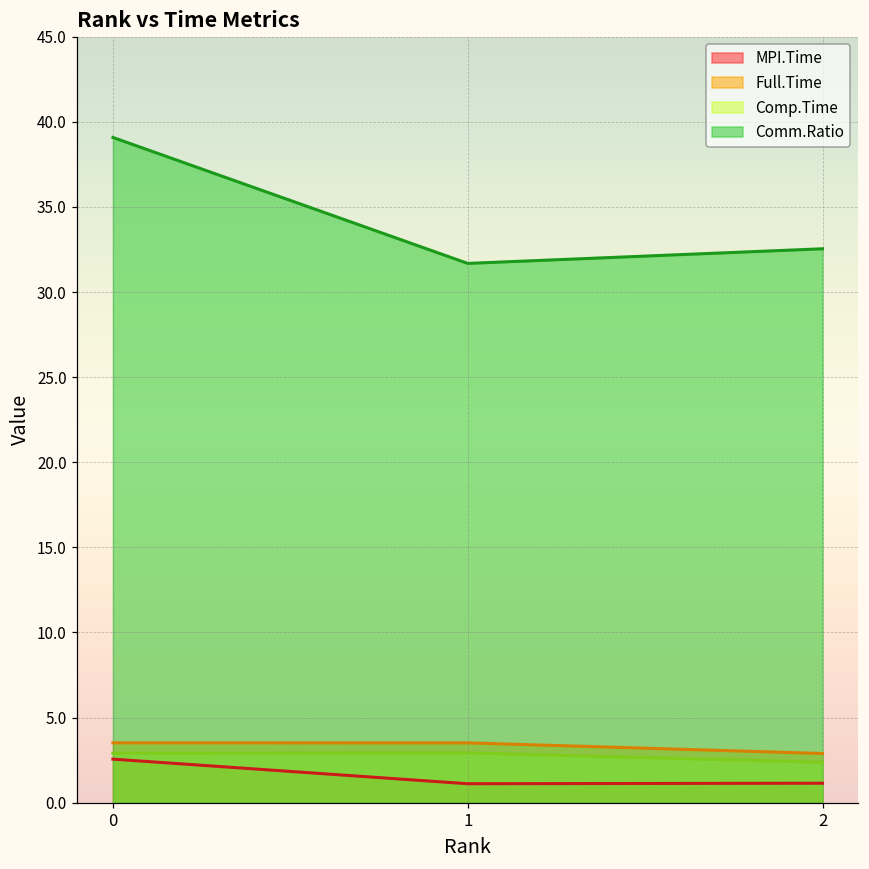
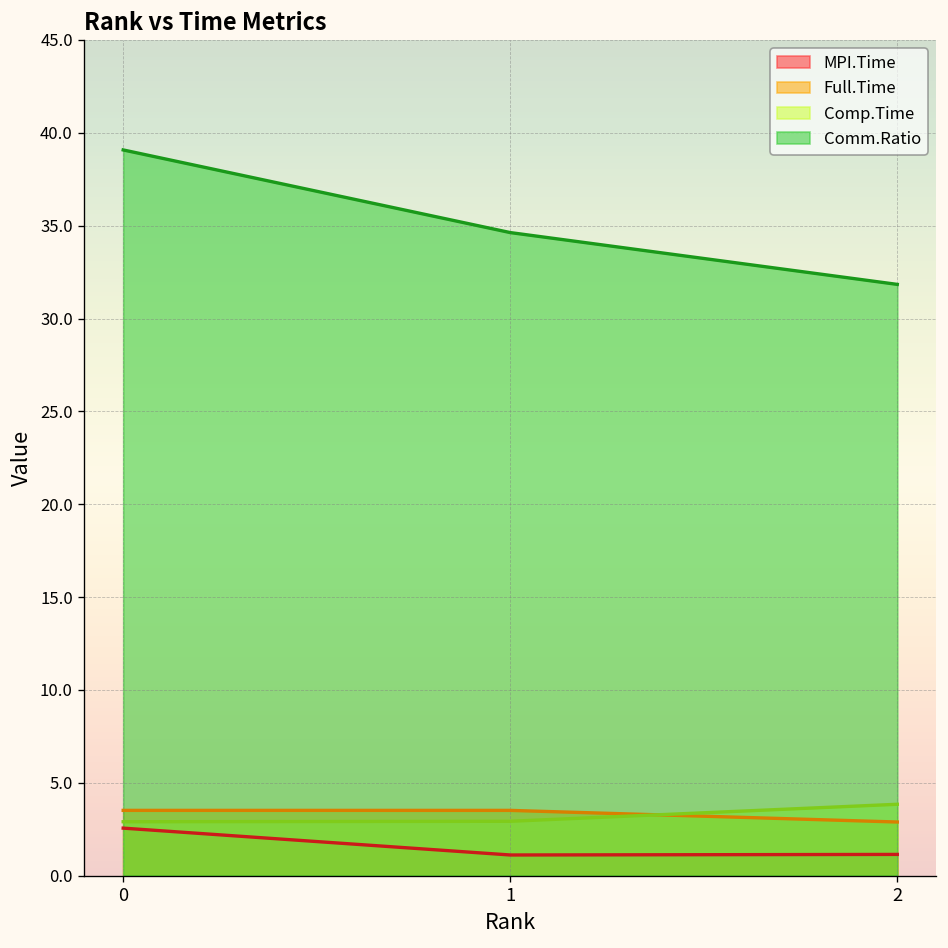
Comm.Ratio, 1: 31.7 -> 34.6
Comp.Time, 2: 2.4 -> 3.8
Comm.Ratio, 2: 32.5 -> 31.8
